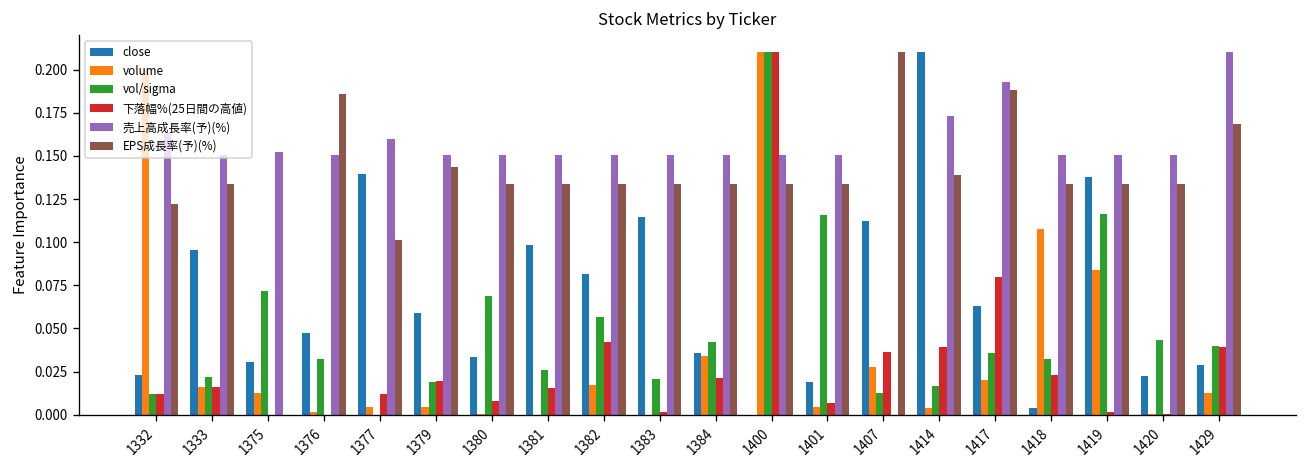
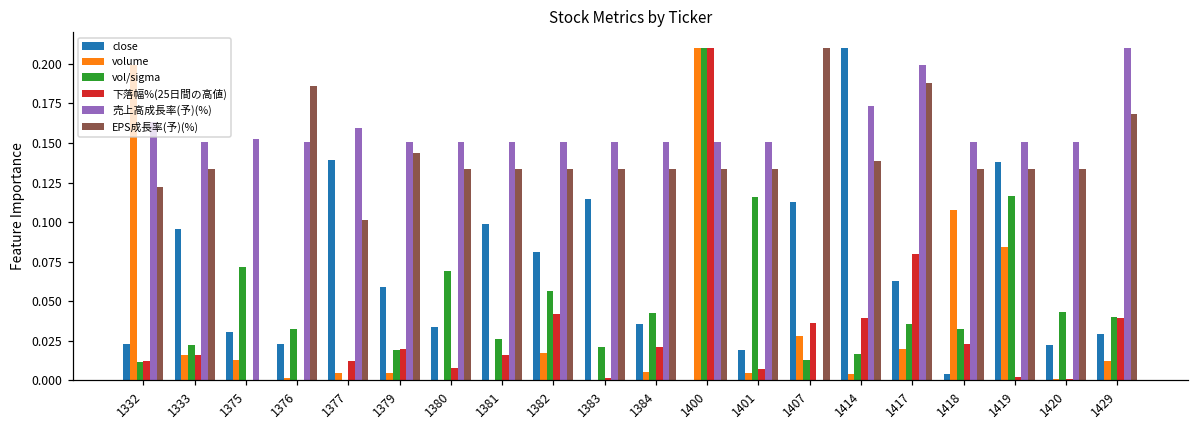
close, 1376: 0.048 -> 0.023
volume, 1384: 0.034 -> 0.005
売上高成長率(予)(%), 1417: 0.193 -> 0.199
